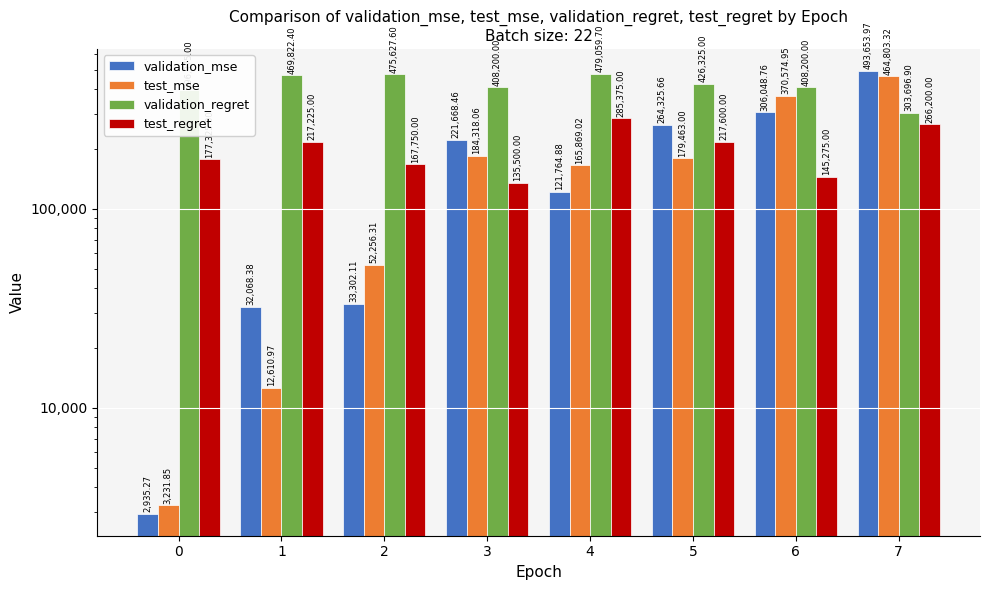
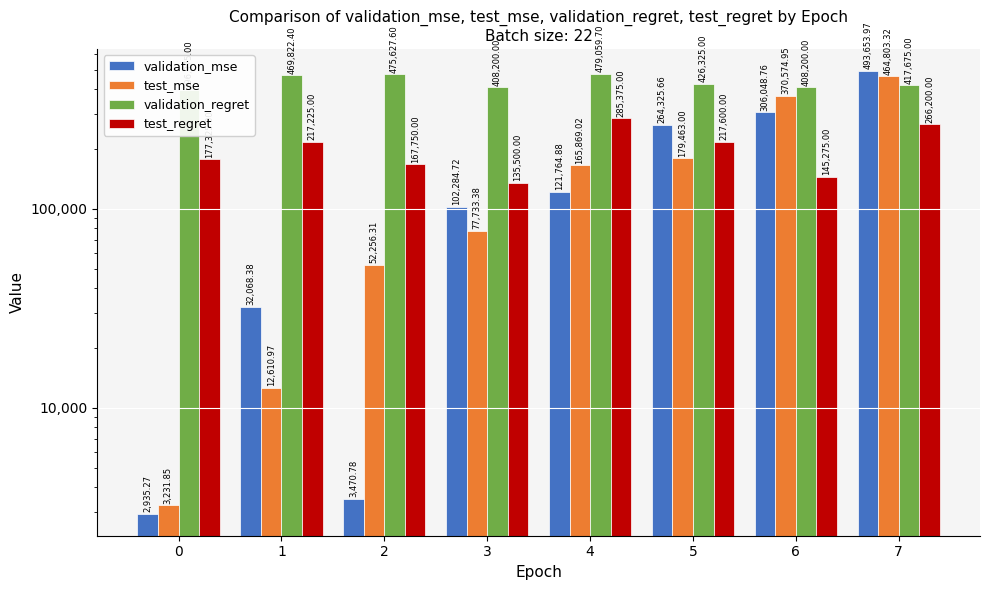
validation_mse, 2: 33,302.11 -> 3,470.78
validation_mse, 3: 221,668.46 -> 102,284.72
test_mse, 3: 184,318.06 -> 77,733.38
validation_regret, 7: 303,696.90 -> 417,675.00
